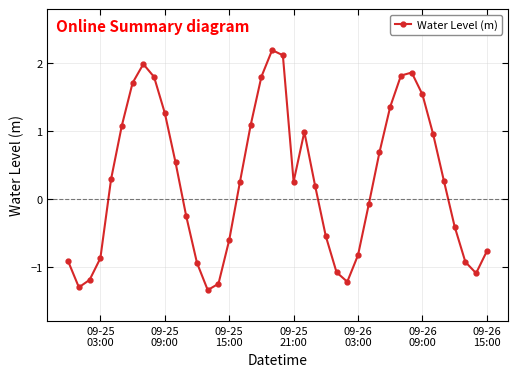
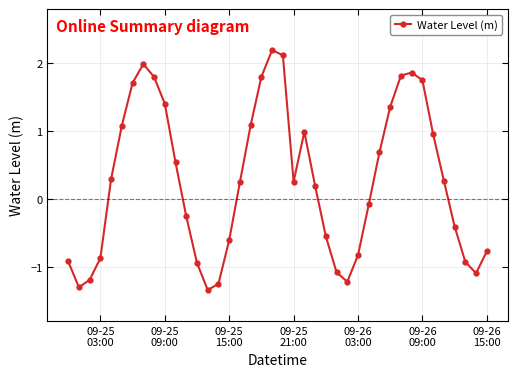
09-25 09:00: 1.3 -> 1.4
09-26 09:00: 1.5 -> 1.8
